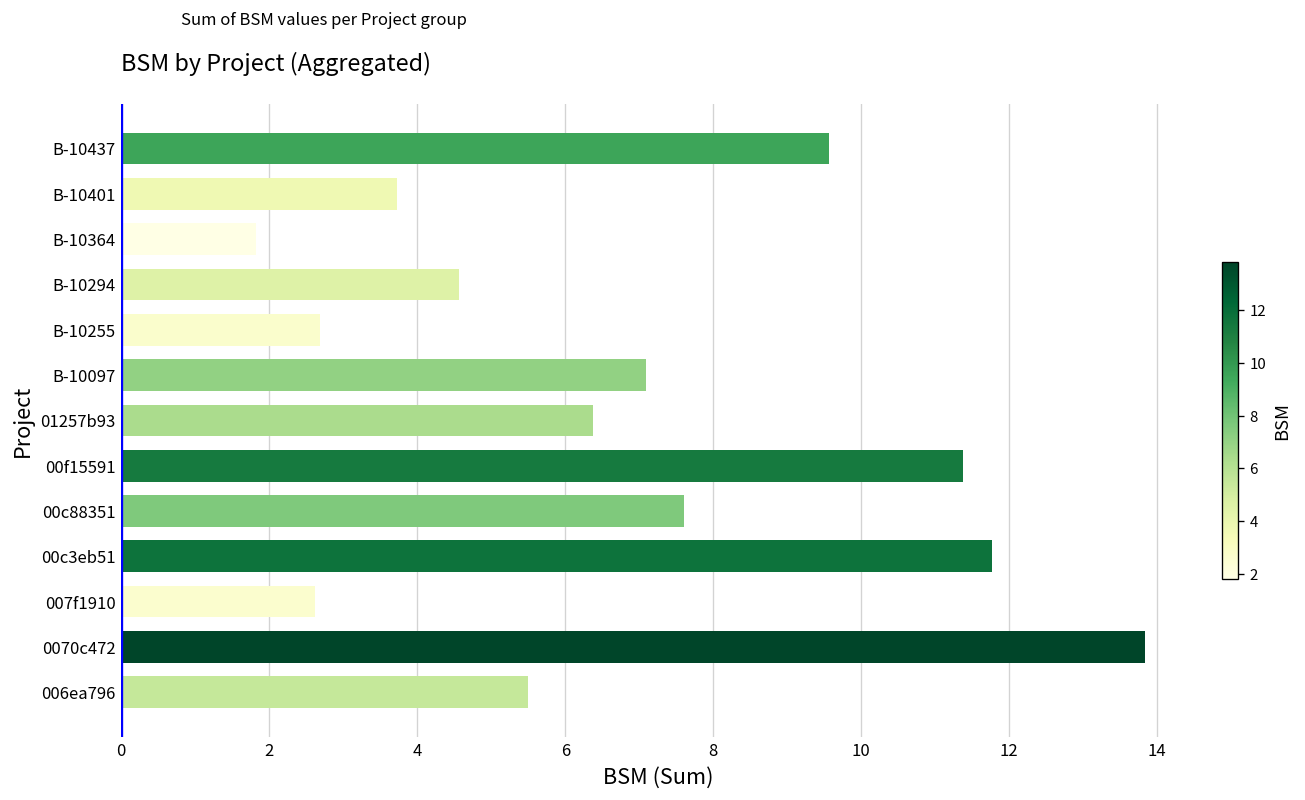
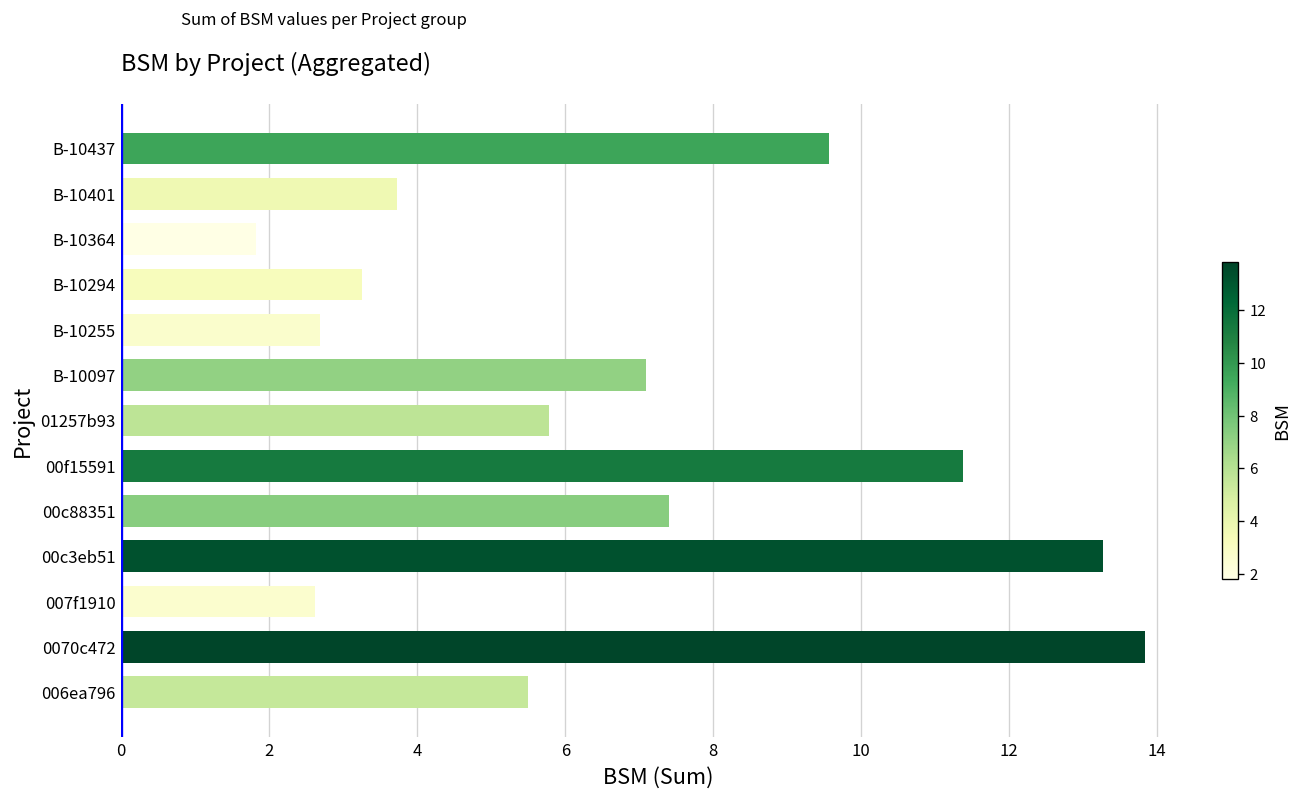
B-10294: 4.6 -> 3.3
01257b93: 6.4 -> 5.8
00c88351: 7.6 -> 7.4
00c3eb51: 11.8 -> 13.3
